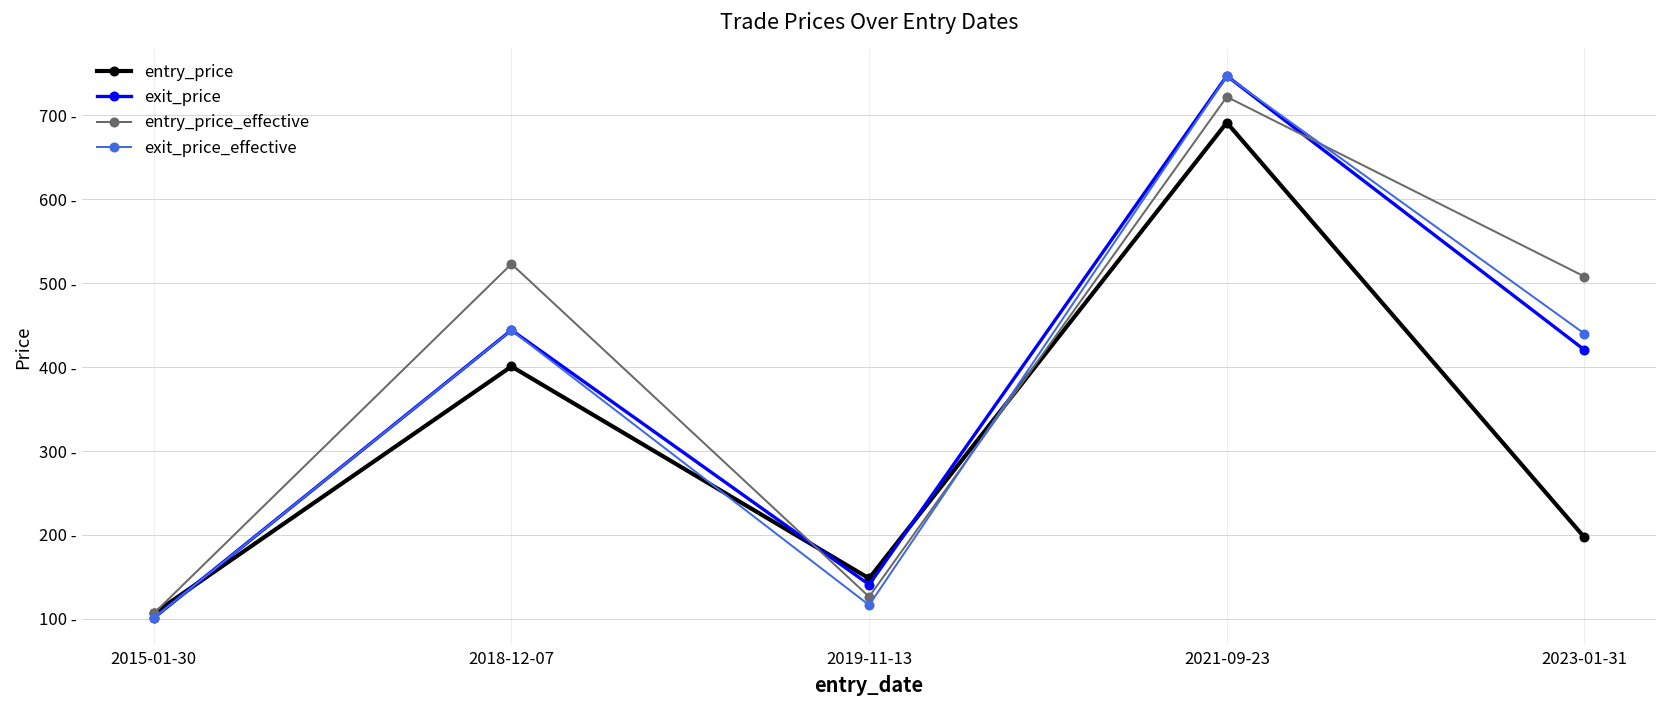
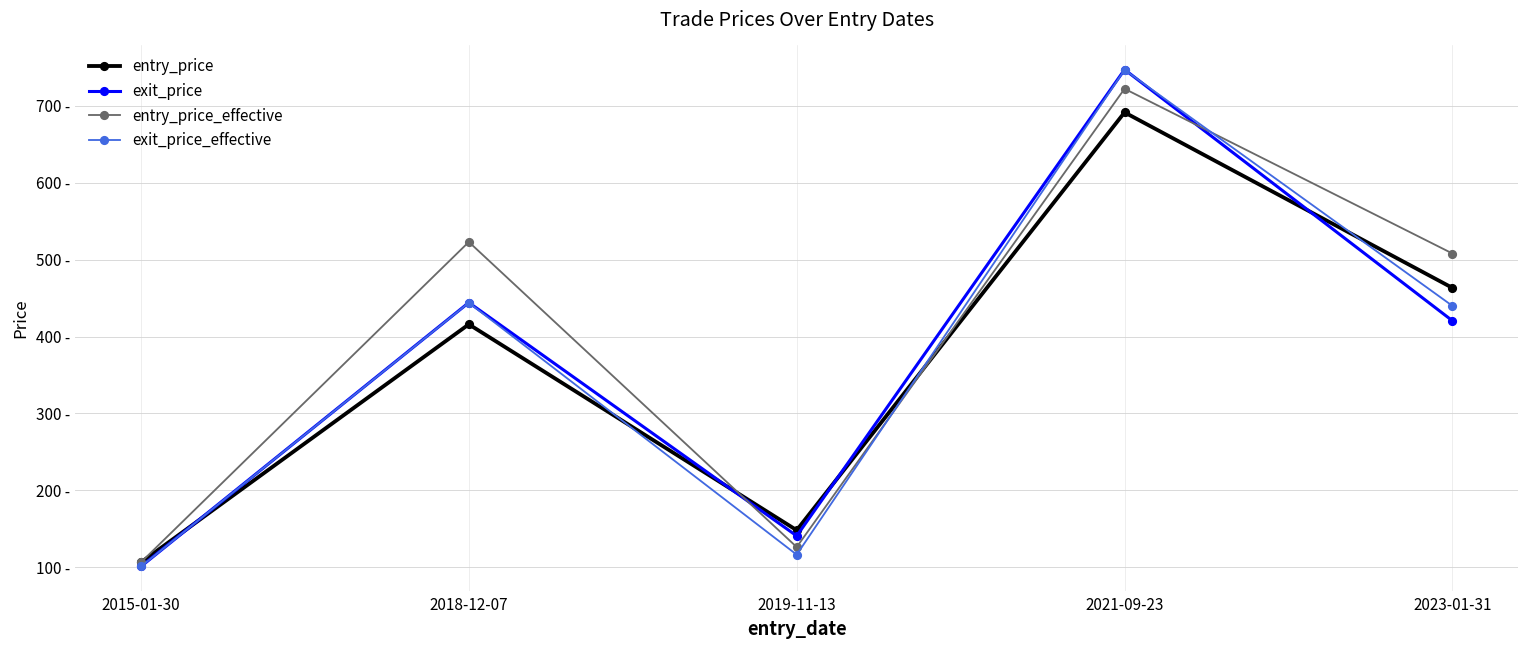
entry_price, 2018-12-07: 400 - -> 420 -
entry_price, 2023-01-31: 200 - -> 460 -
